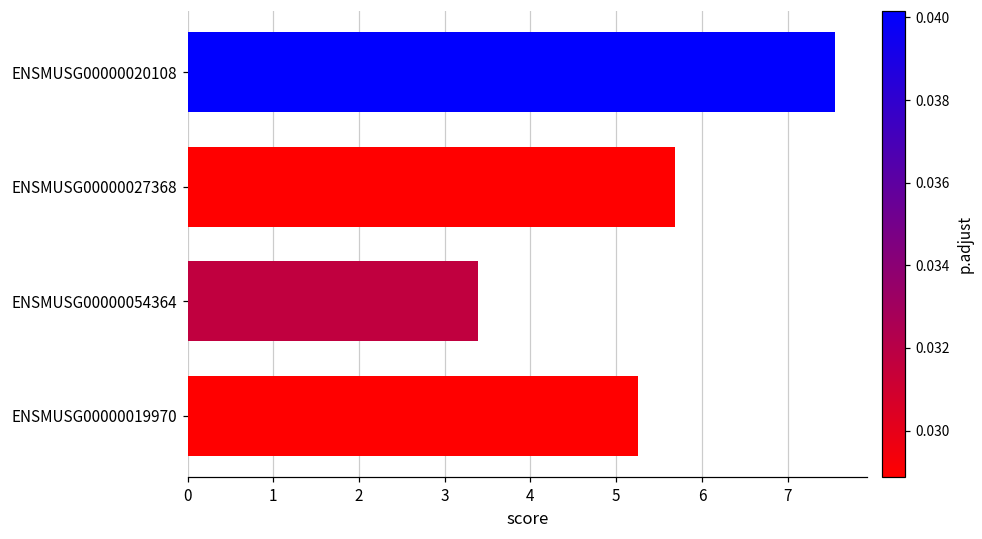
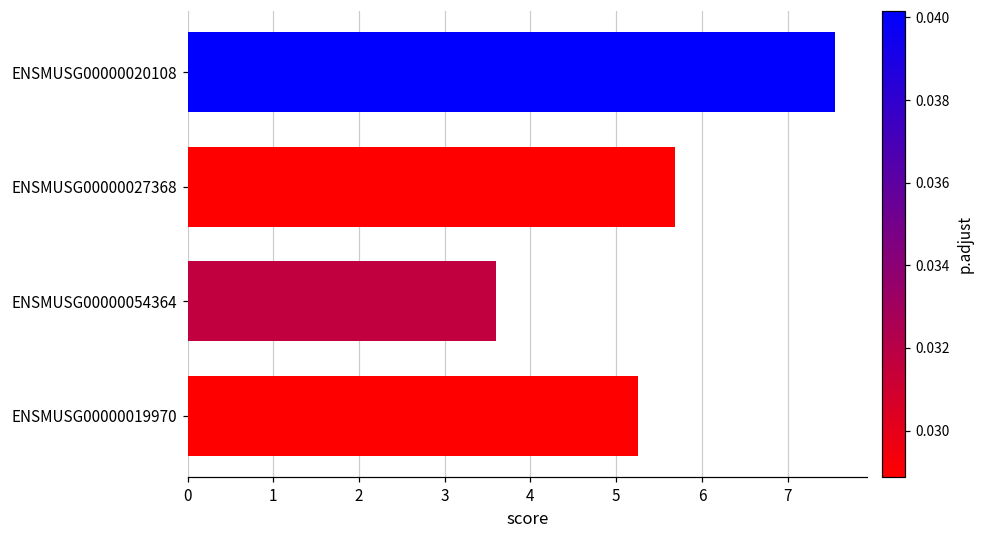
ENSMUSG00000054364: 3.4 -> 3.6
